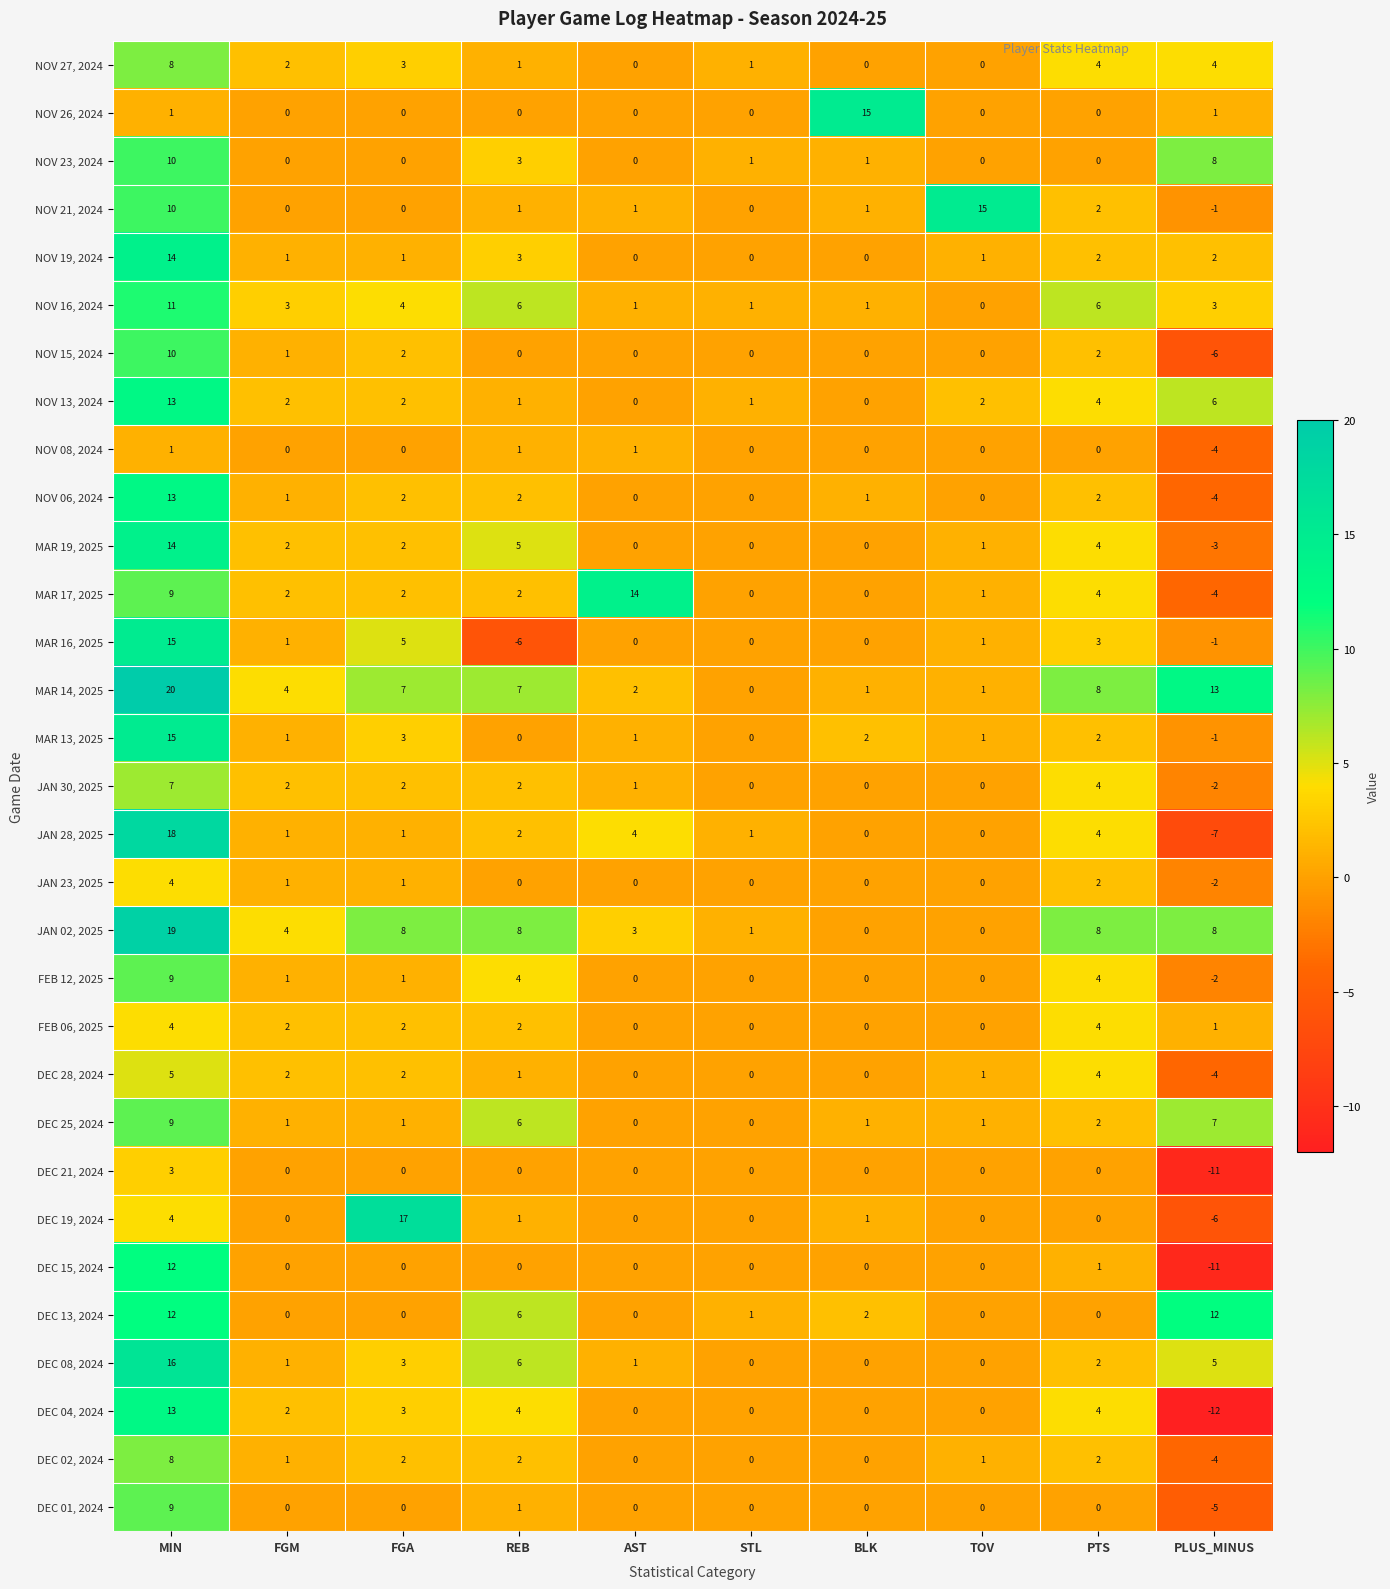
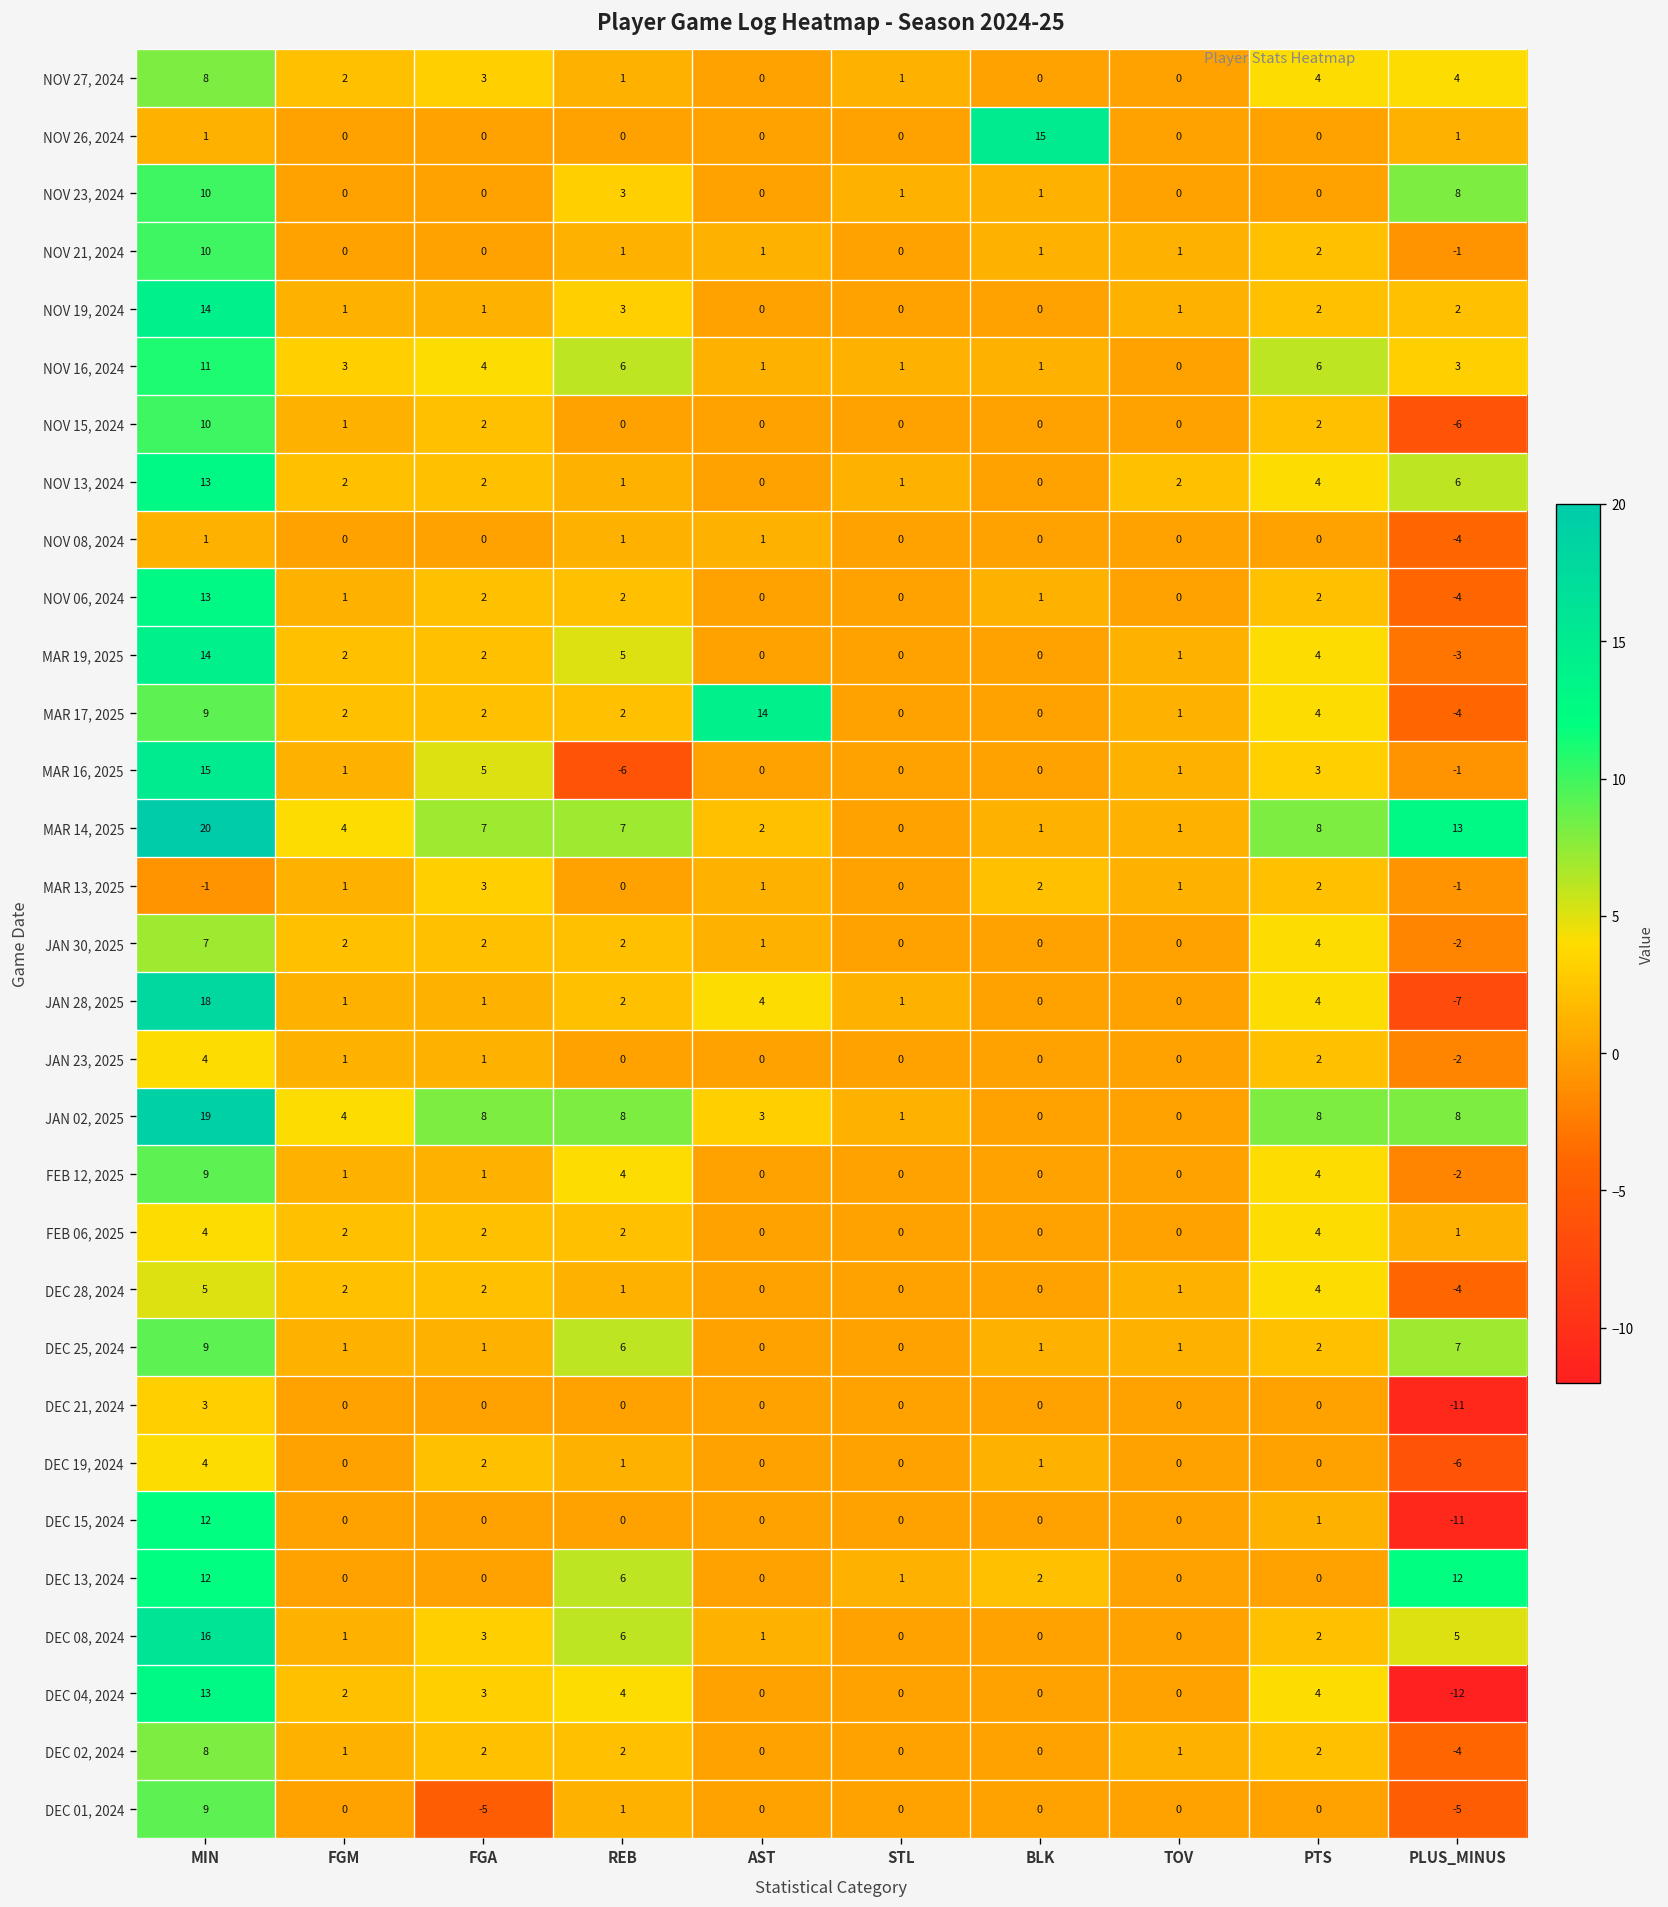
NOV 21, 2024, TOV: 15 -> 1
MAR 13, 2025, MIN: 15 -> -1
DEC 19, 2024, FGA: 17 -> 2
DEC 01, 2024, FGA: 0 -> -5
